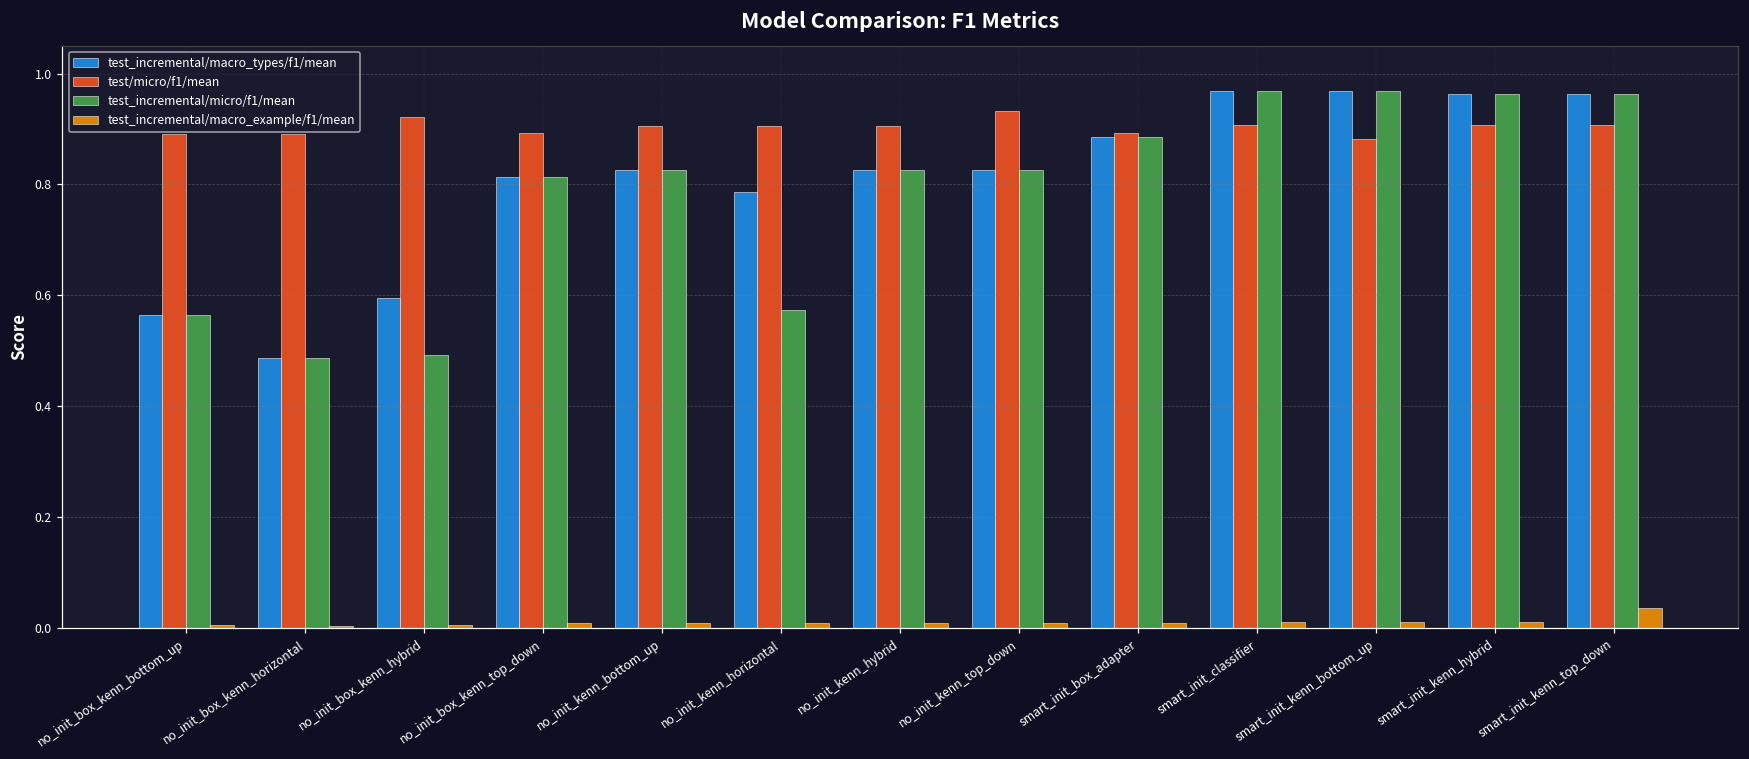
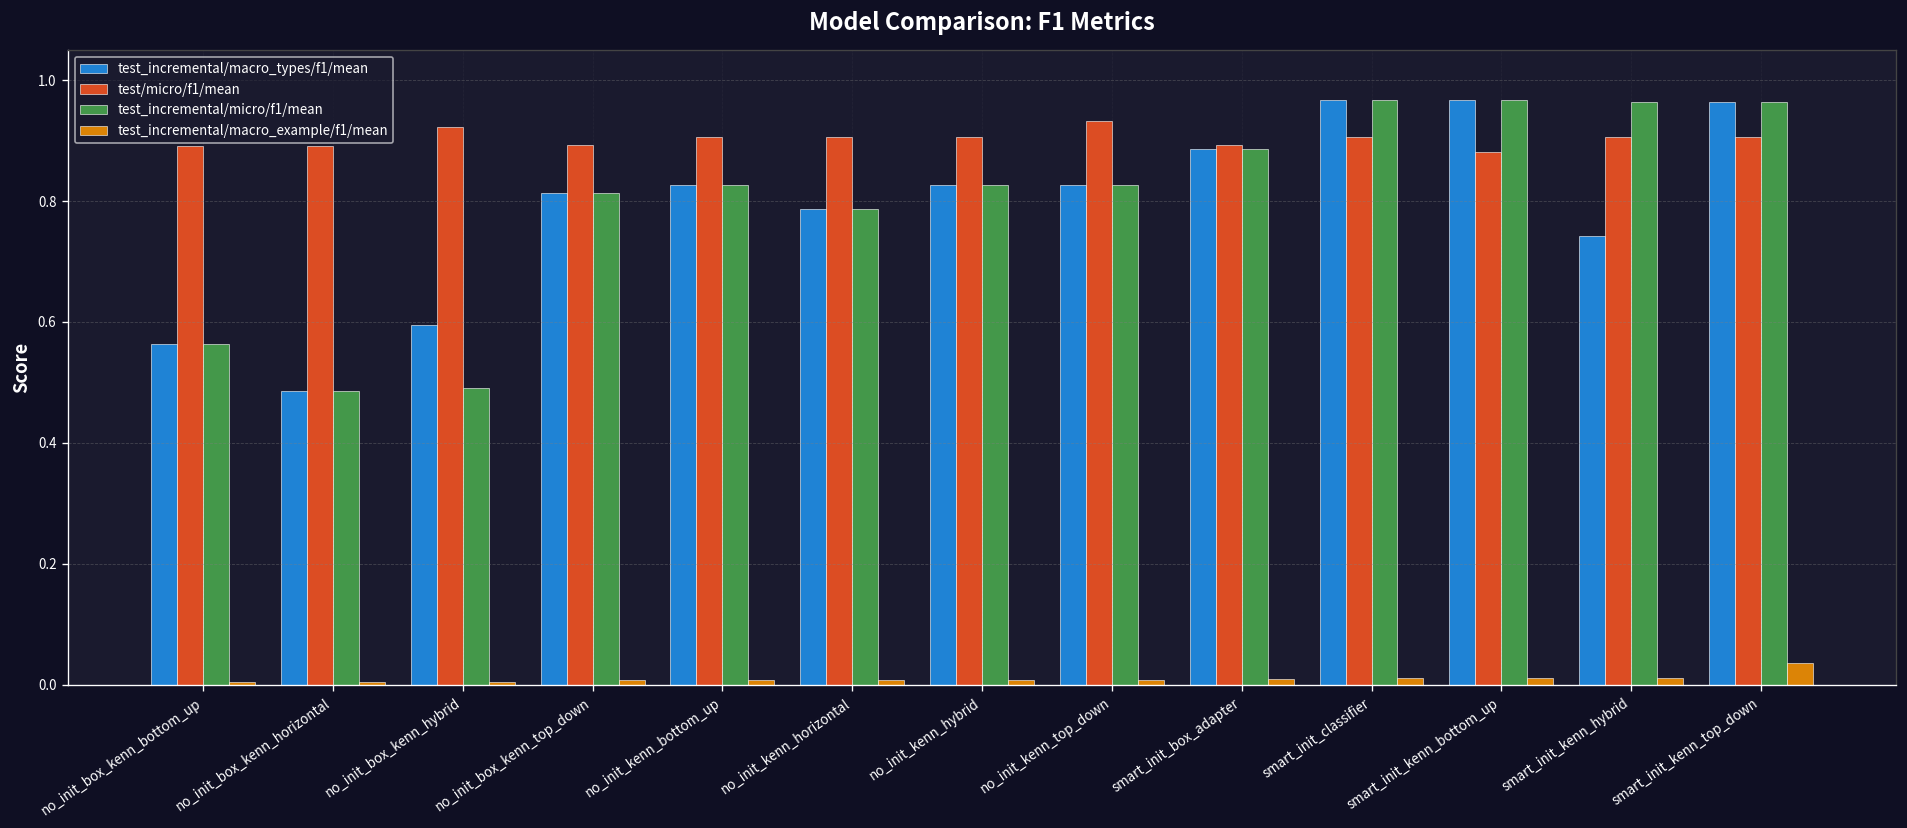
test_incremental/micro/f1/mean, no_init_kenn_horizontal: 0.57 -> 0.79
test_incremental/macro_types/f1/mean, smart_init_kenn_hybrid: 0.96 -> 0.74
